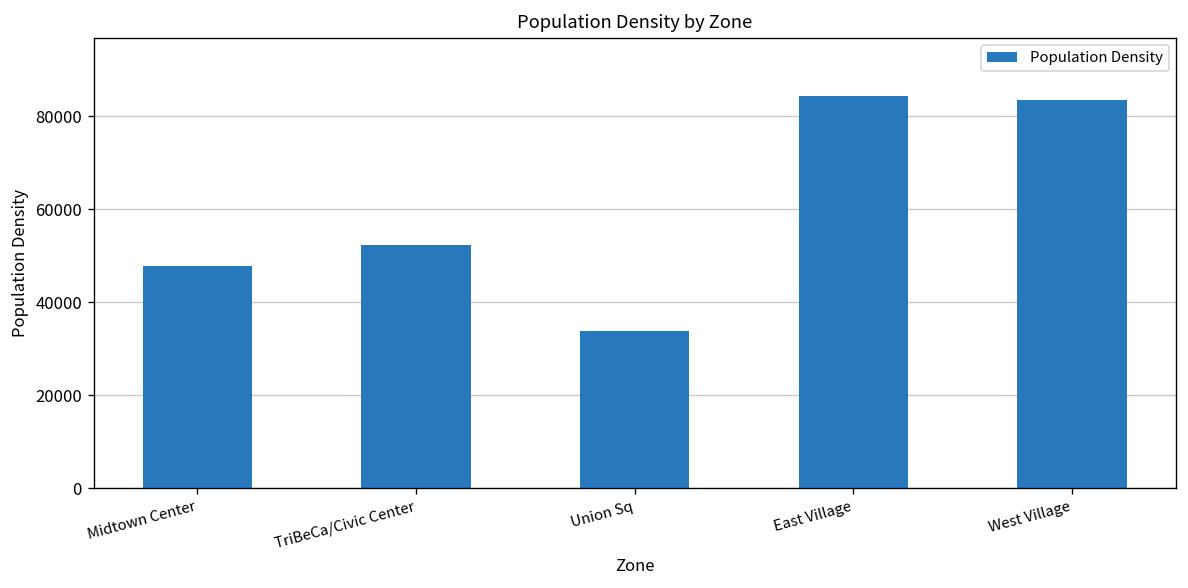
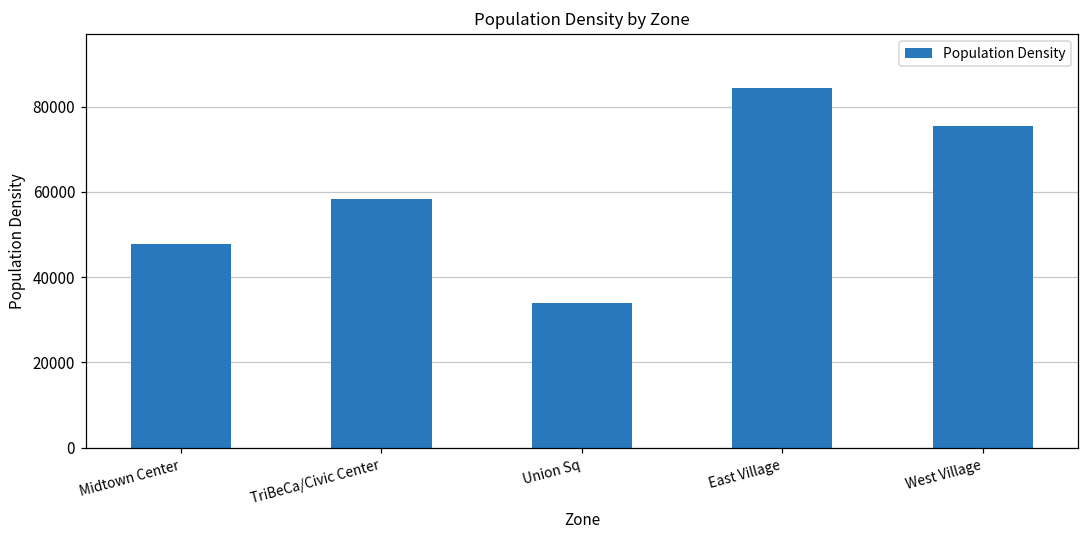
TriBeCa/Civic Center: 52000 -> 58000
West Village: 83000 -> 76000
